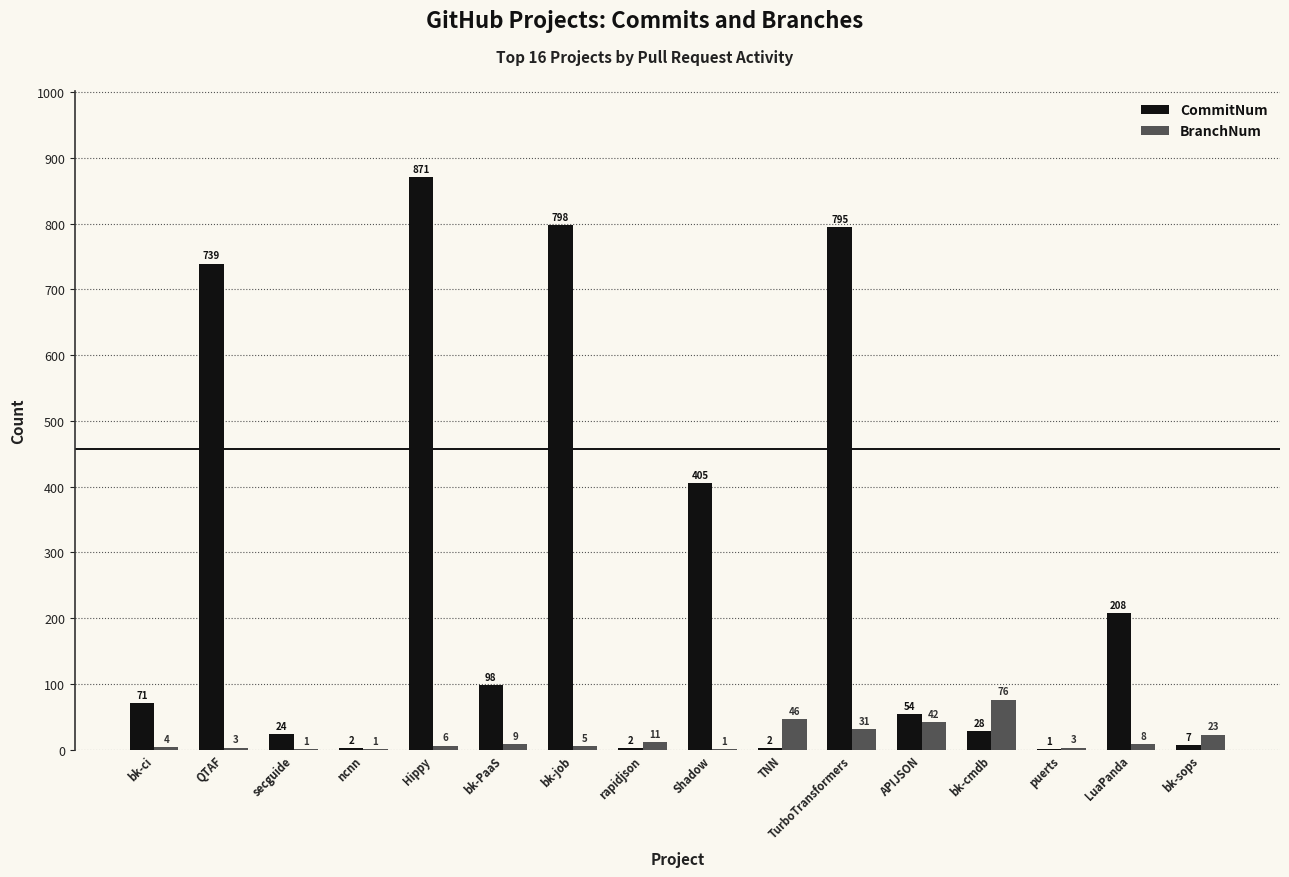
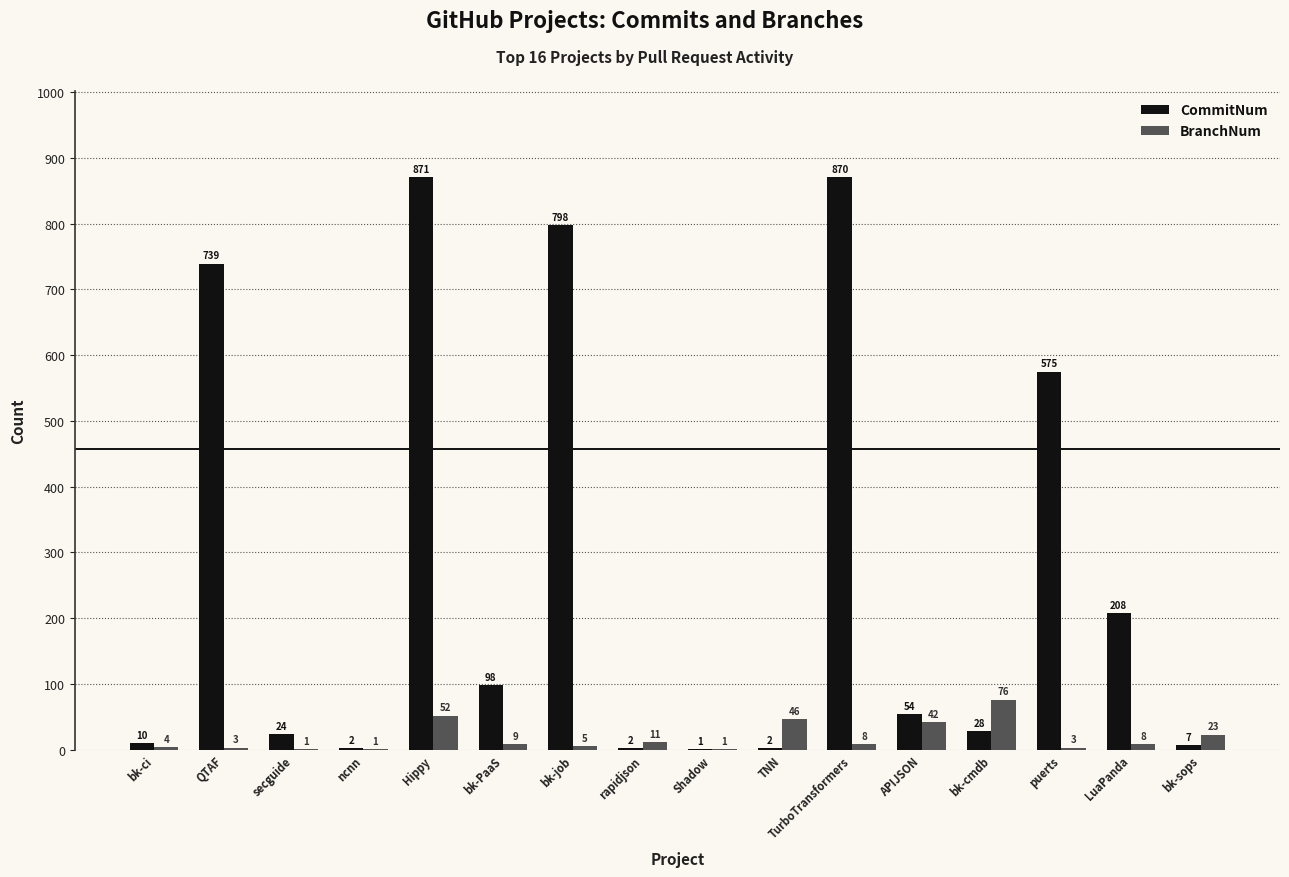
CommitNum, bk-ci: 71 -> 10
BranchNum, Hippy: 6 -> 52
CommitNum, Shadow: 405 -> 1
CommitNum, TurboTransformers: 795 -> 870
BranchNum, TurboTransformers: 31 -> 8
CommitNum, puerts: 1 -> 575
